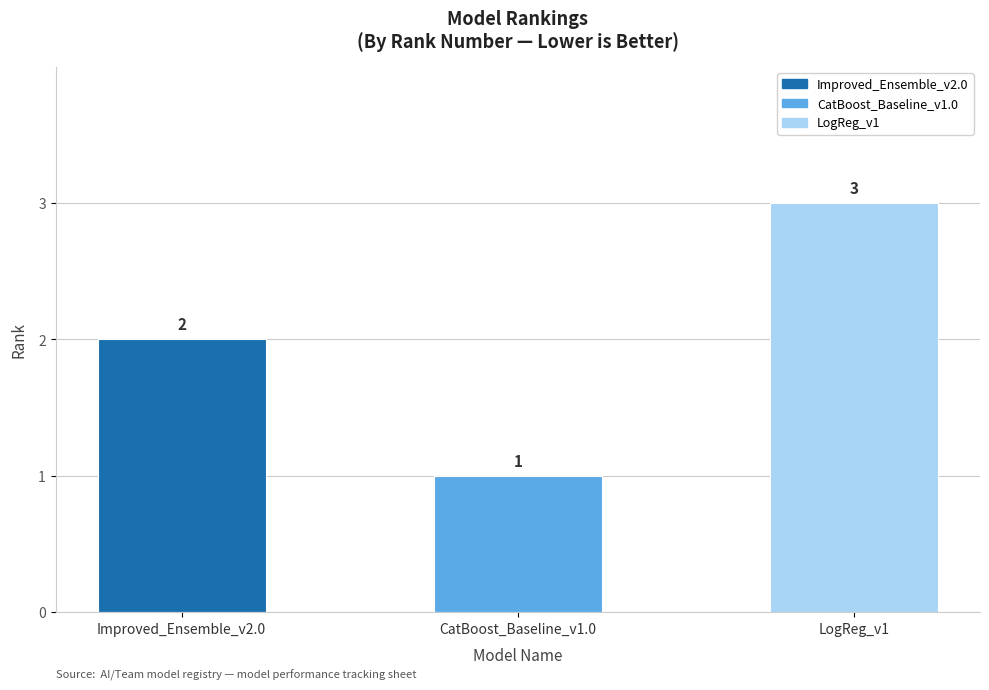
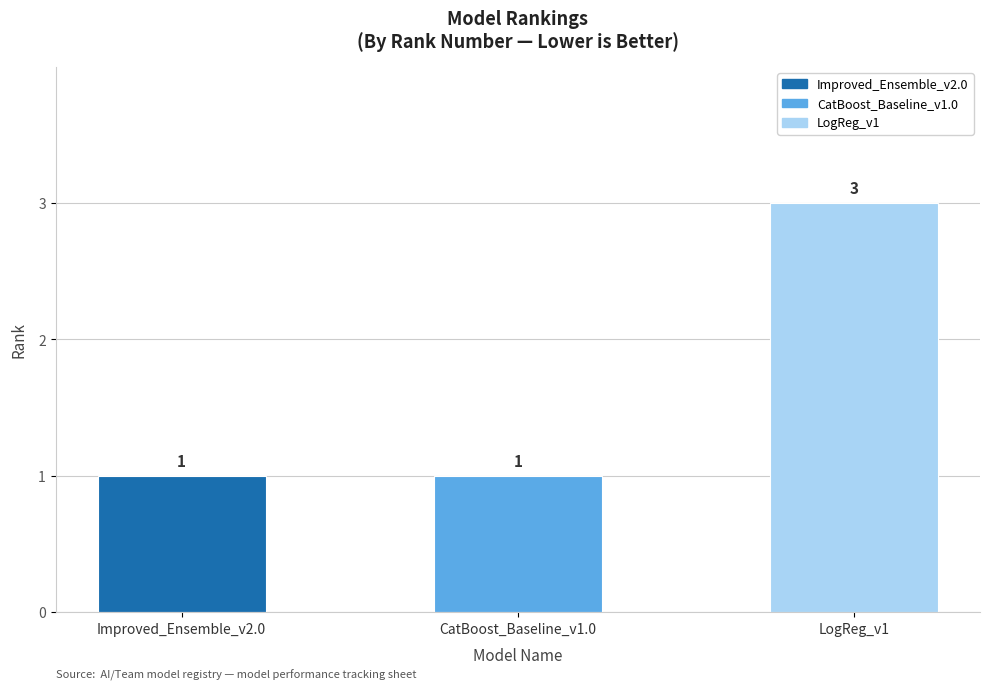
Improved_Ensemble_v2.0: 2 -> 1
